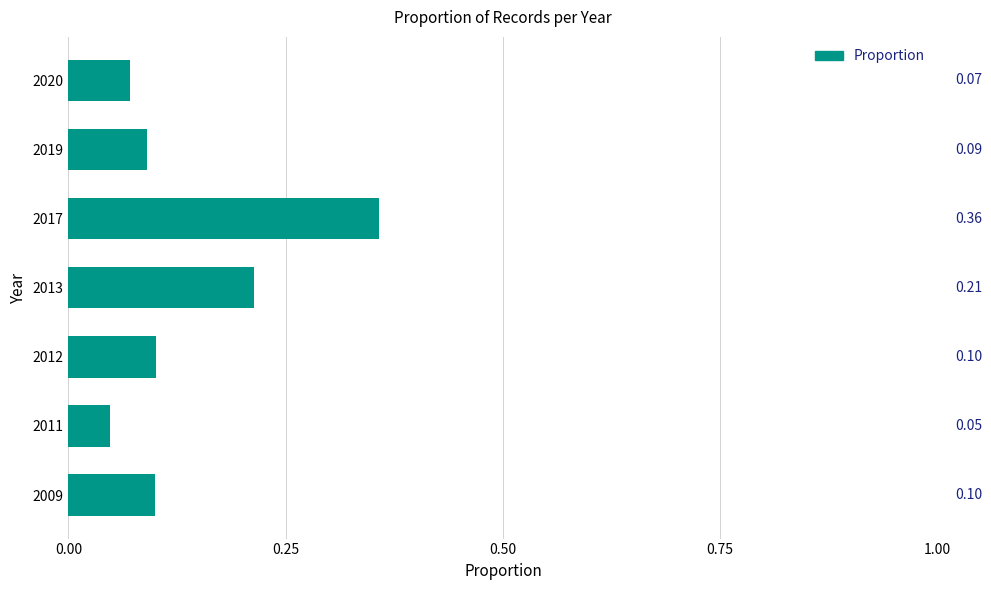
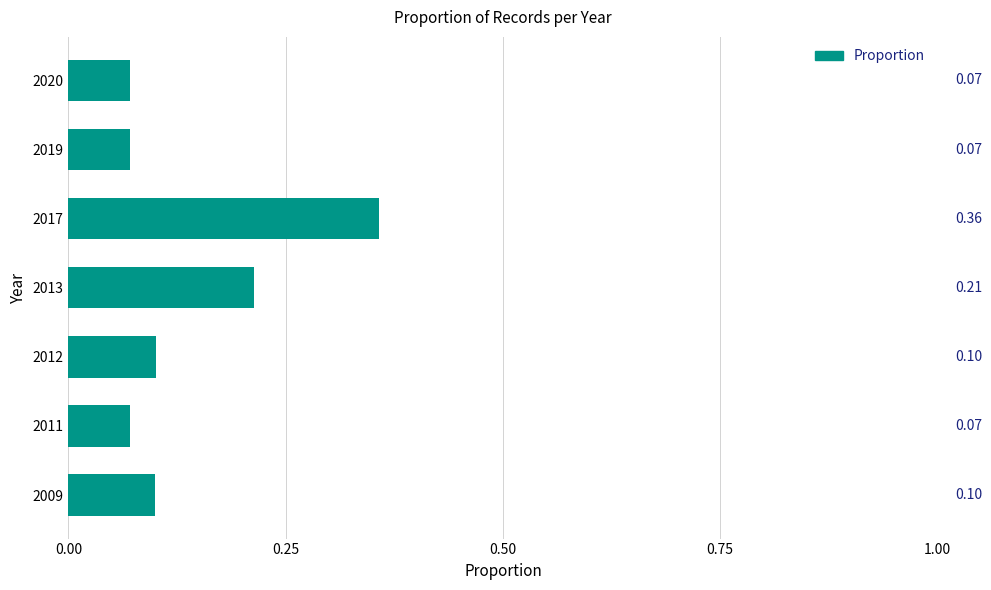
2019: 0.09 -> 0.07
2011: 0.05 -> 0.07
